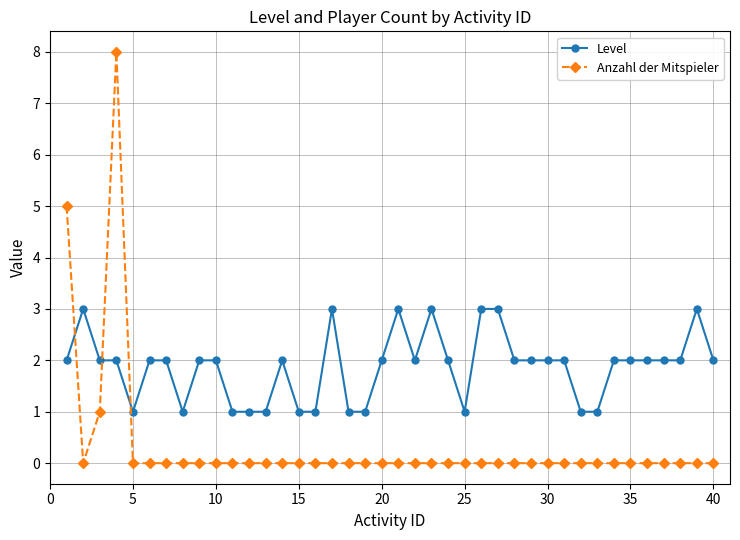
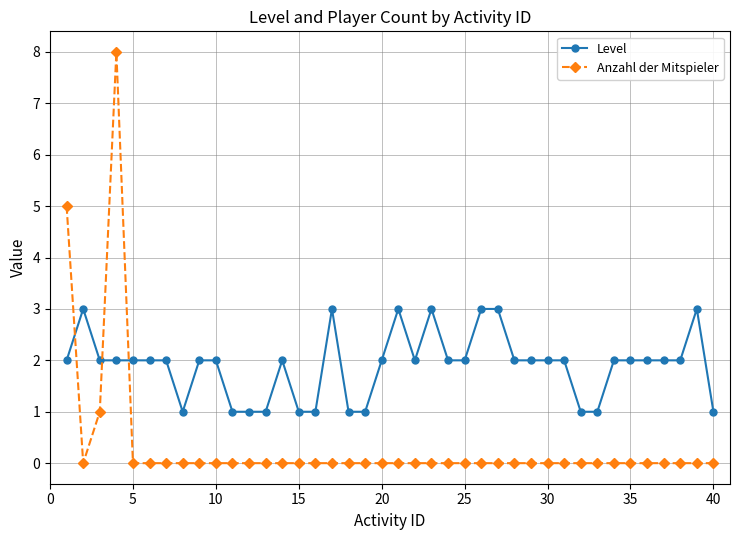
Level, 5: 1 -> 2
Level, 25: 1 -> 2
Level, 40: 2 -> 1
